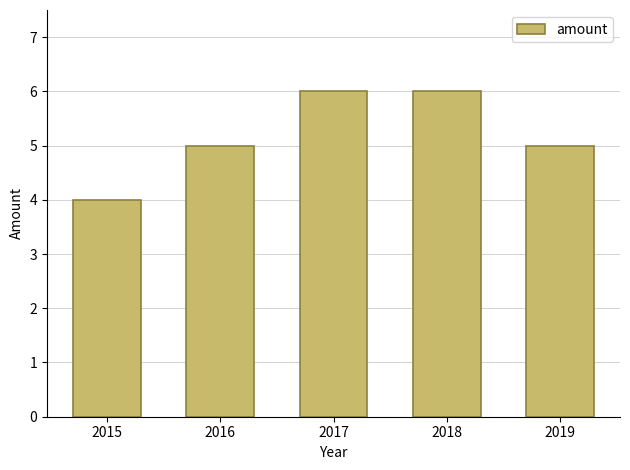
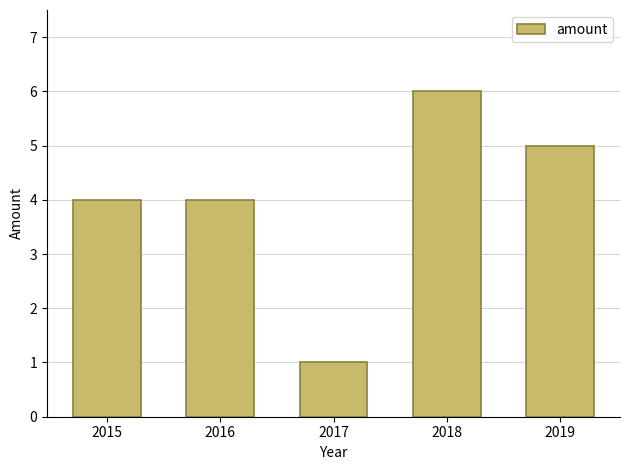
2016: 5 -> 4
2017: 6 -> 1
